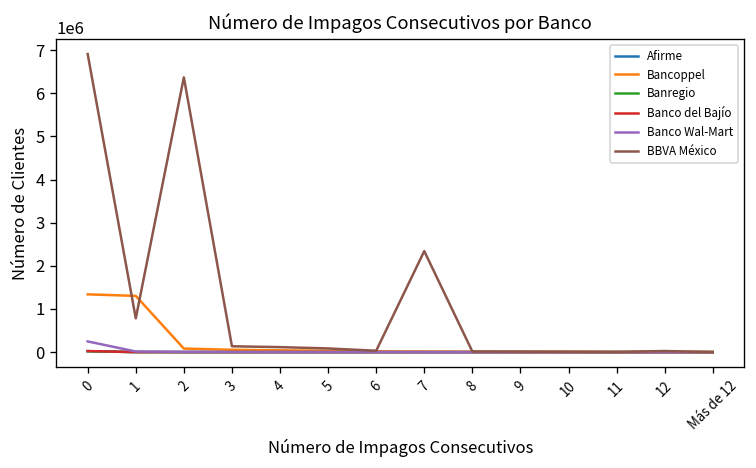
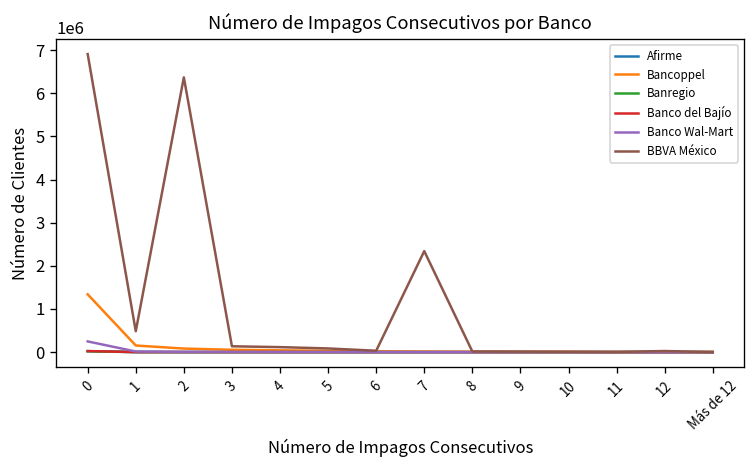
Bancoppel, 1: 1300000 -> 200000
BBVA México, 1: 800000 -> 500000
